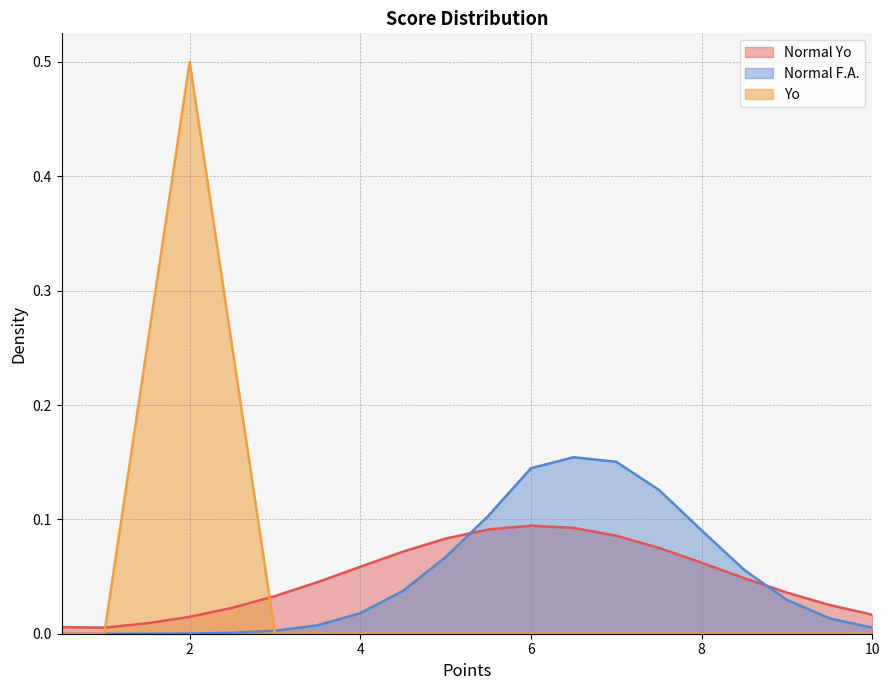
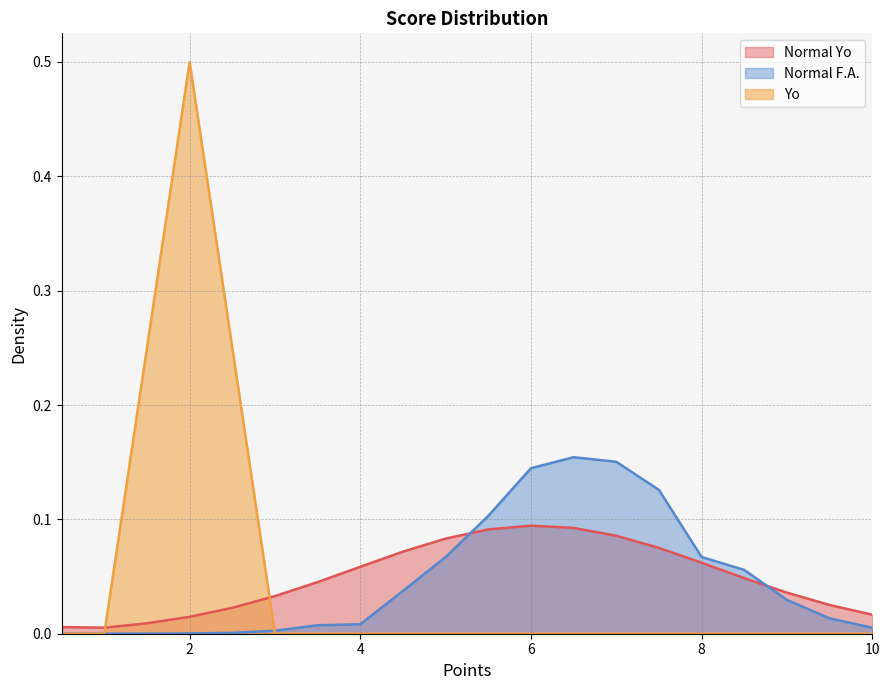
Normal F.A., 4: 0.018 -> 0.008
Normal F.A., 8: 0.090 -> 0.067
